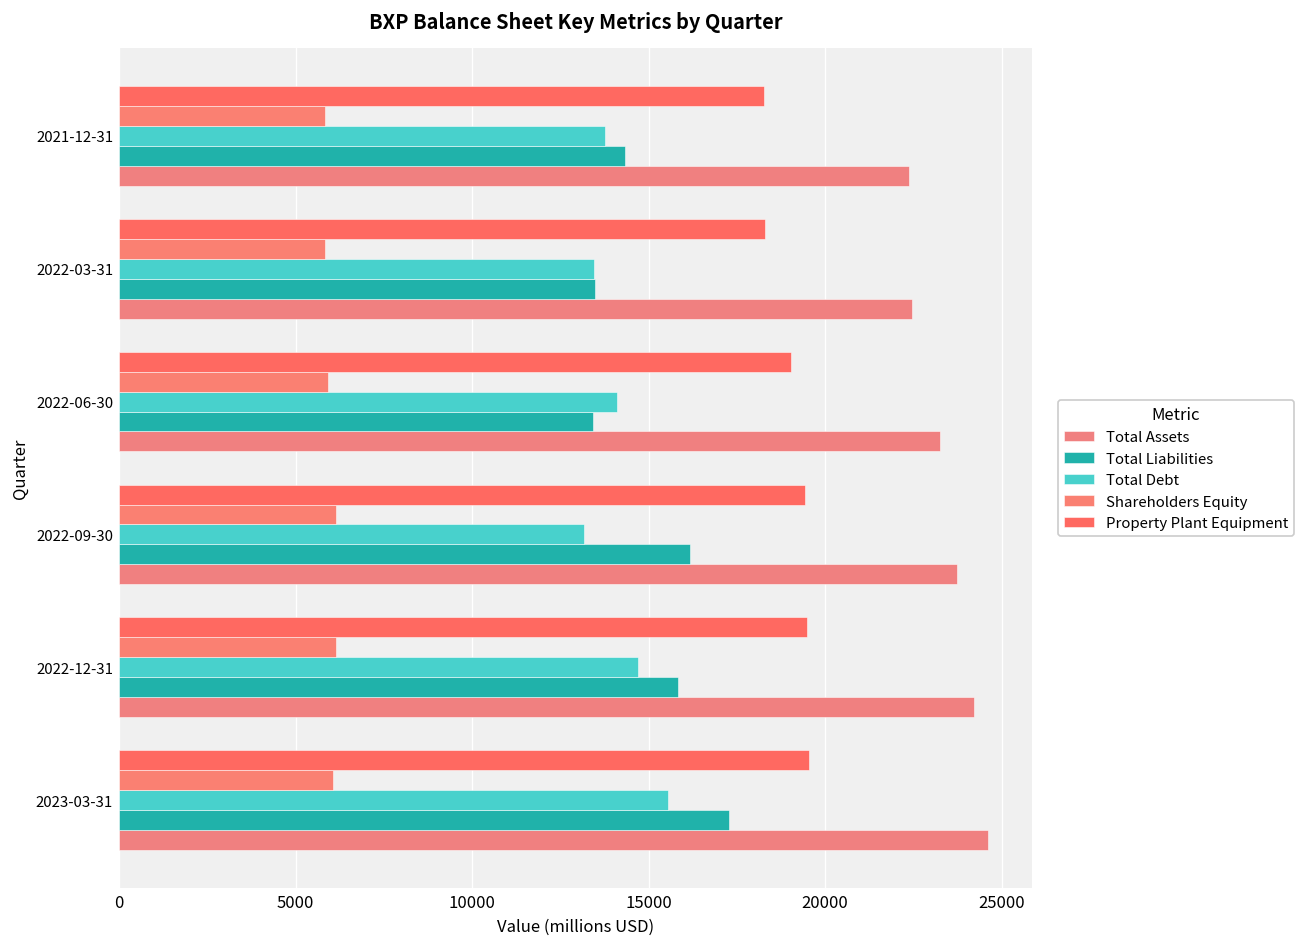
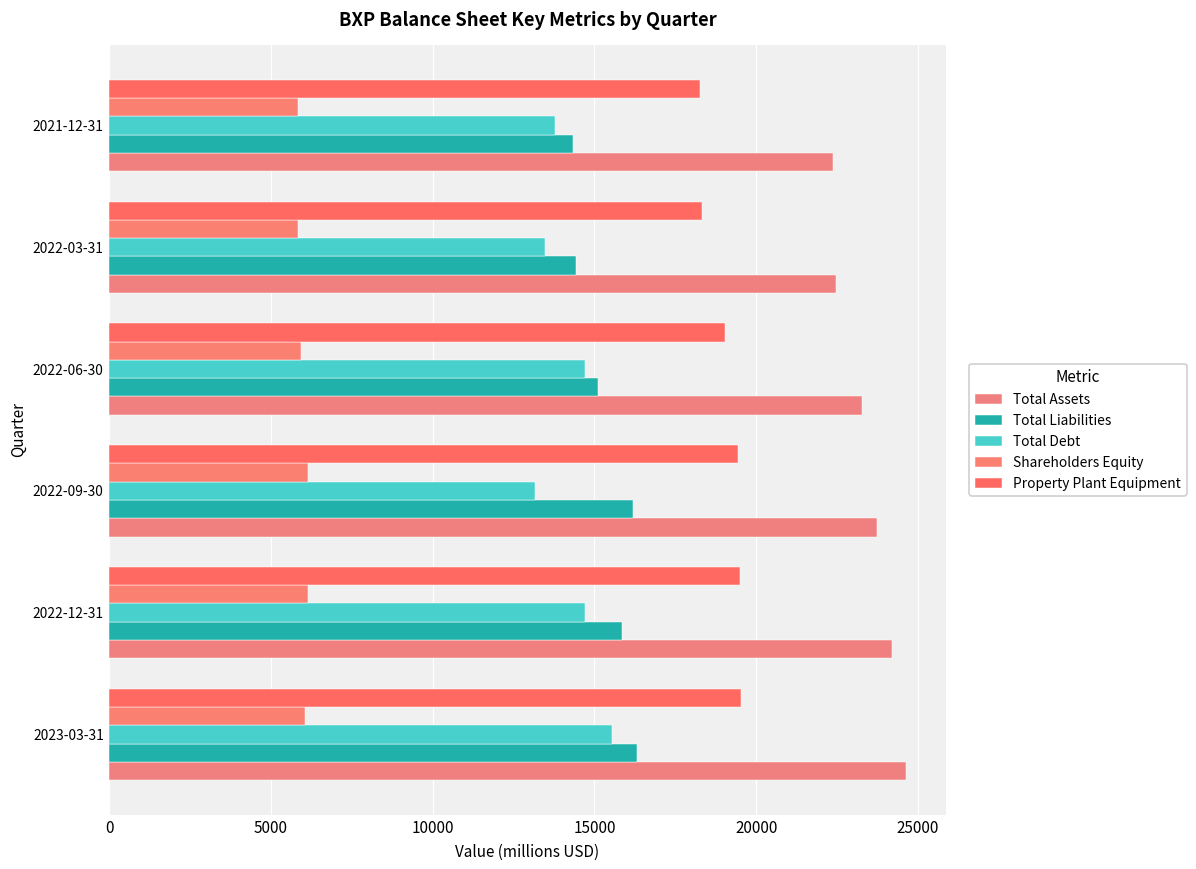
Total Liabilities, 2022-03-31: 13500 -> 14400
Total Debt, 2022-06-30: 14100 -> 14700
Total Liabilities, 2022-06-30: 13400 -> 15100
Total Liabilities, 2023-03-31: 17300 -> 16300
